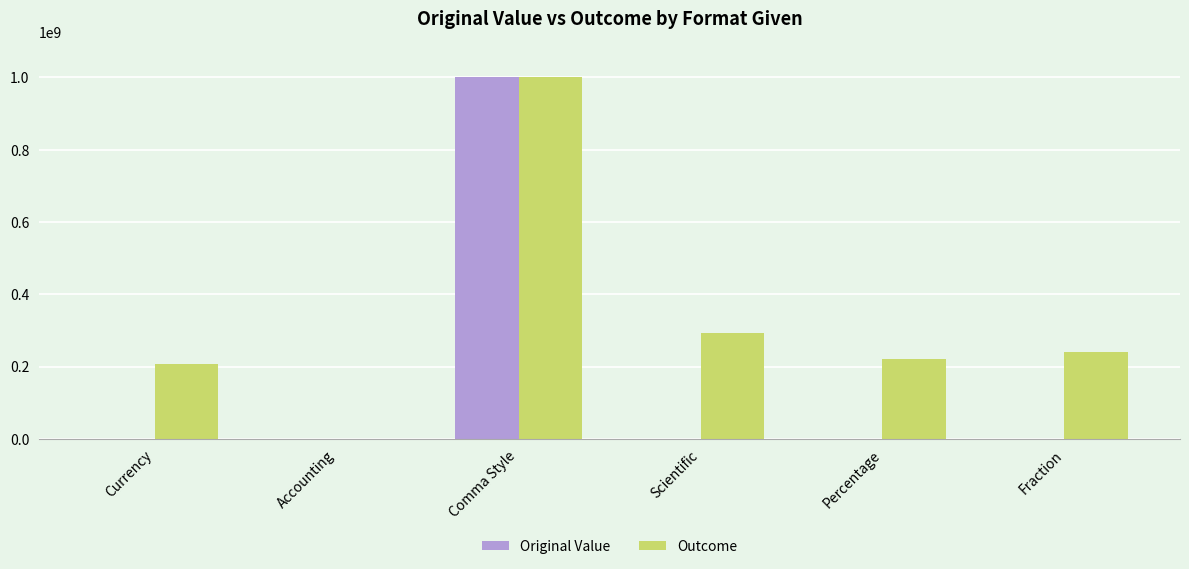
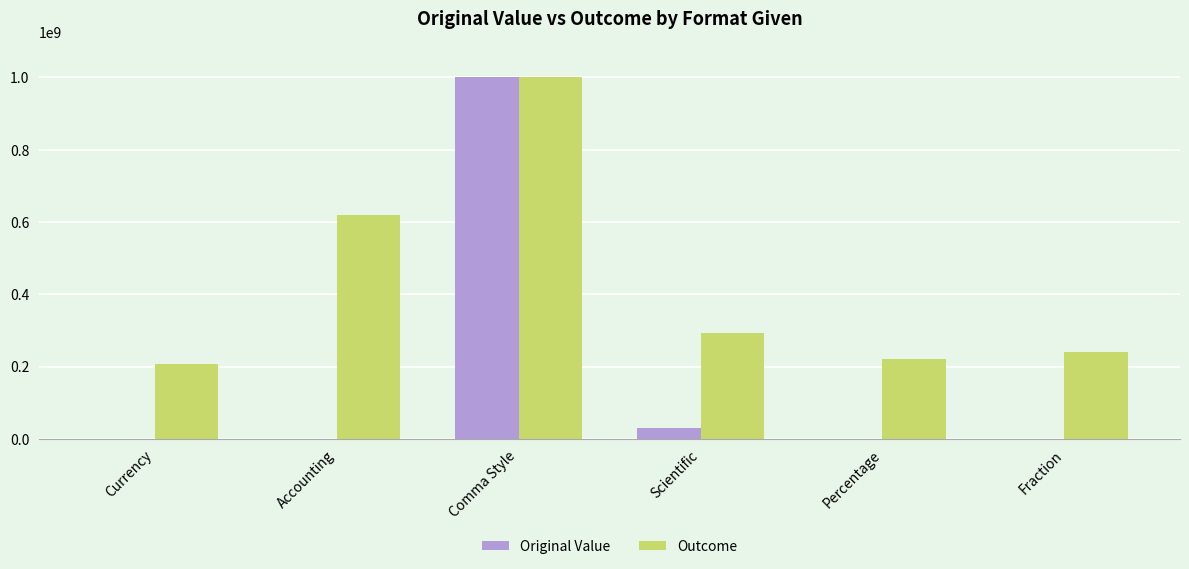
Outcome, Accounting: 0 -> 620000000
Original Value, Scientific: 0 -> 30000000
